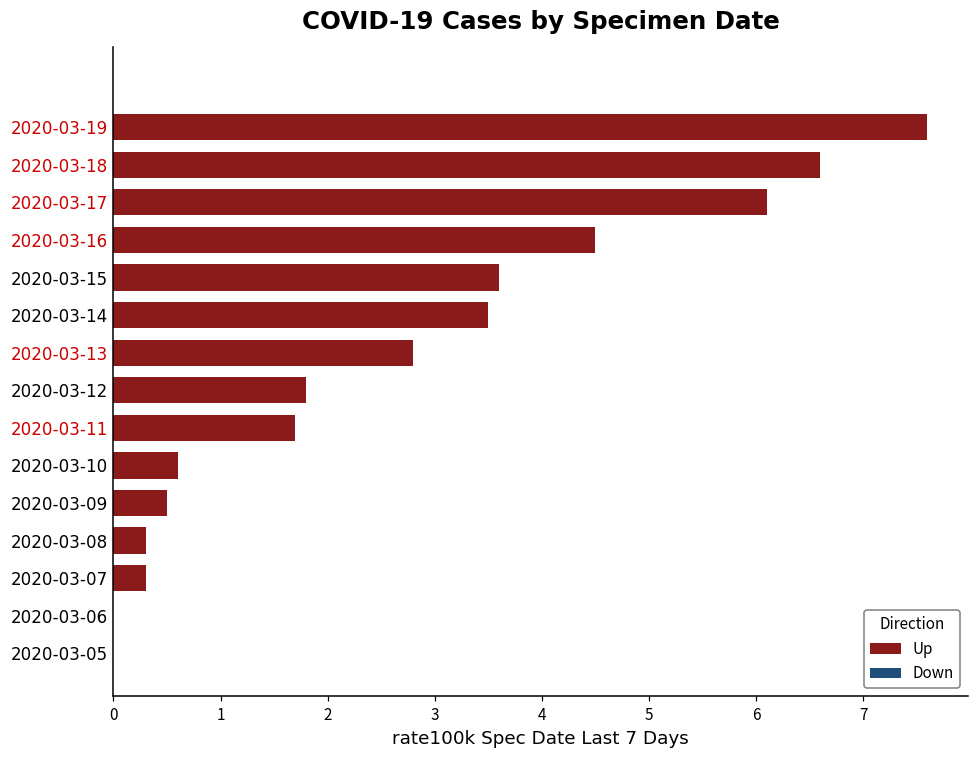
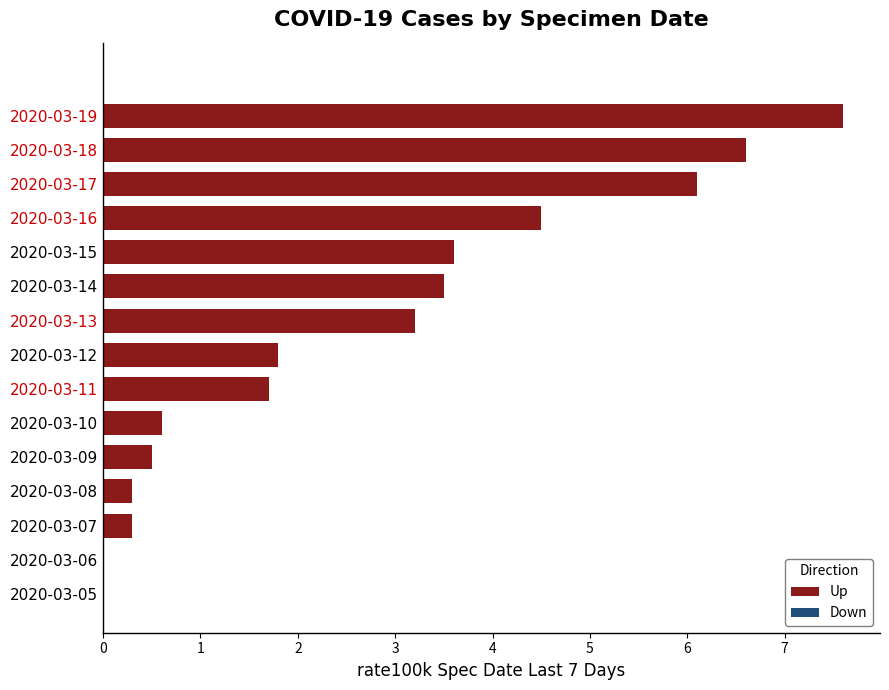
Up, 2020-03-13: 2.8 -> 3.2
